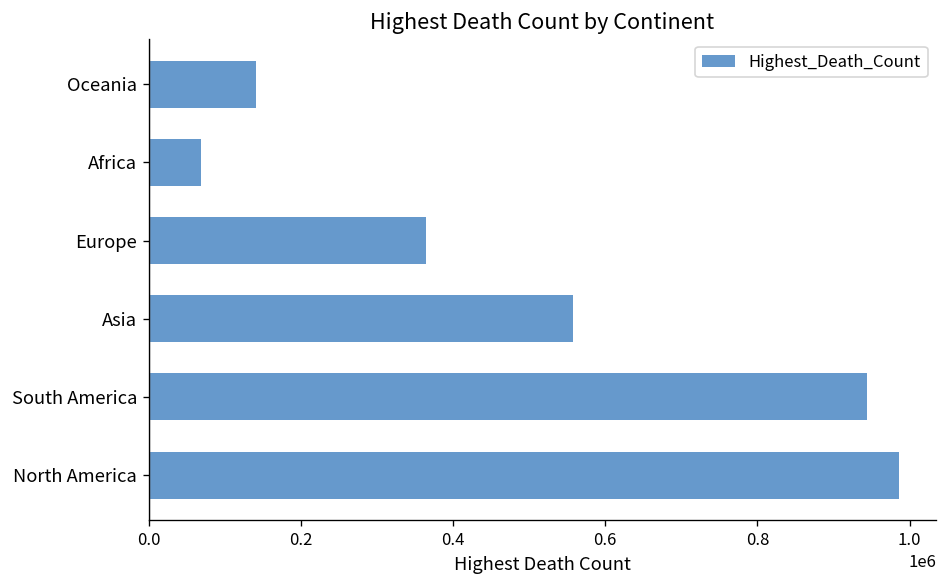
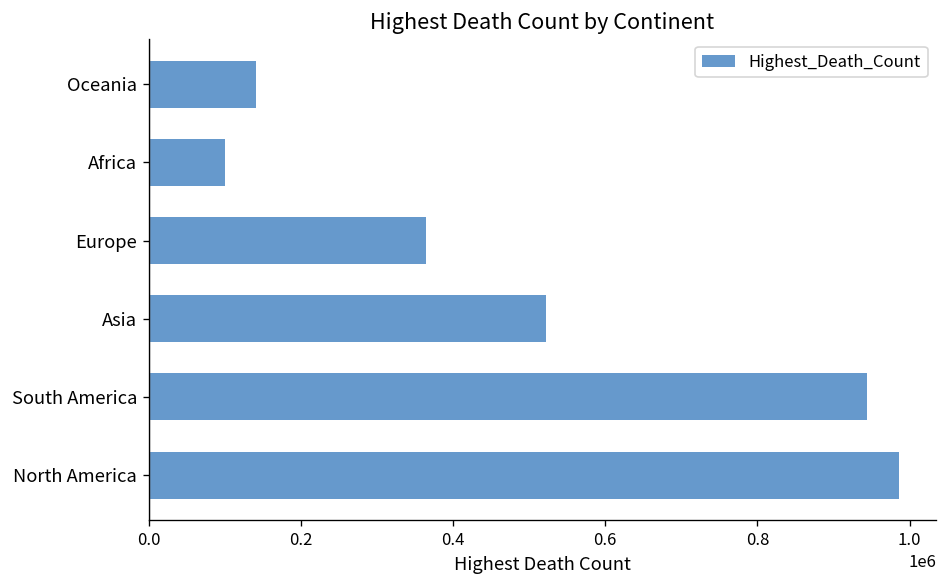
Africa: 70000 -> 100000
Asia: 560000 -> 520000
